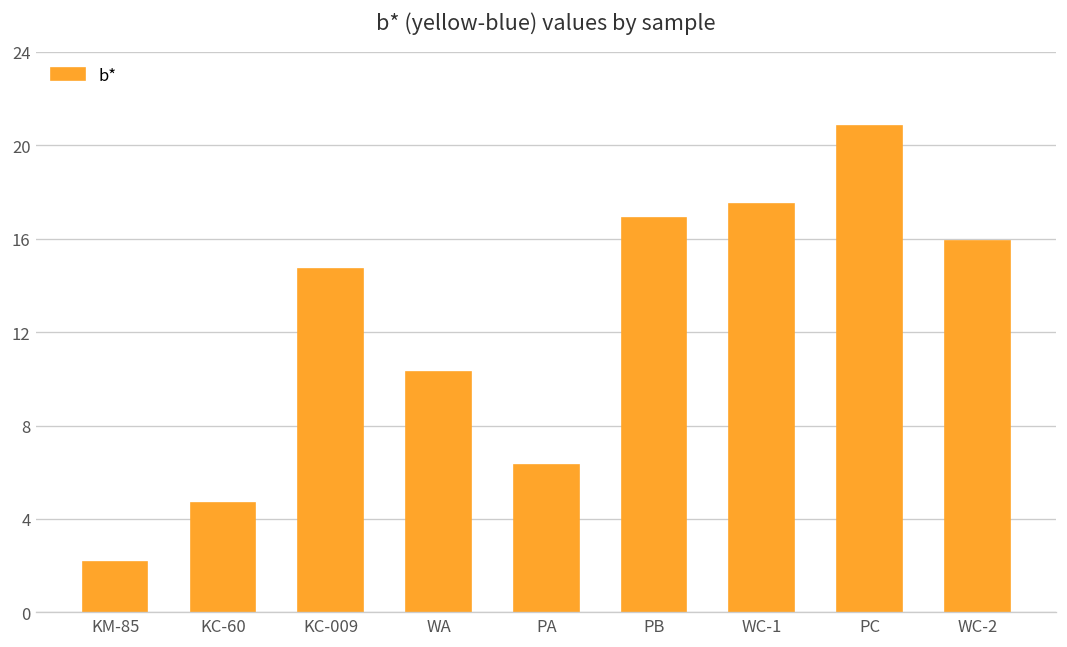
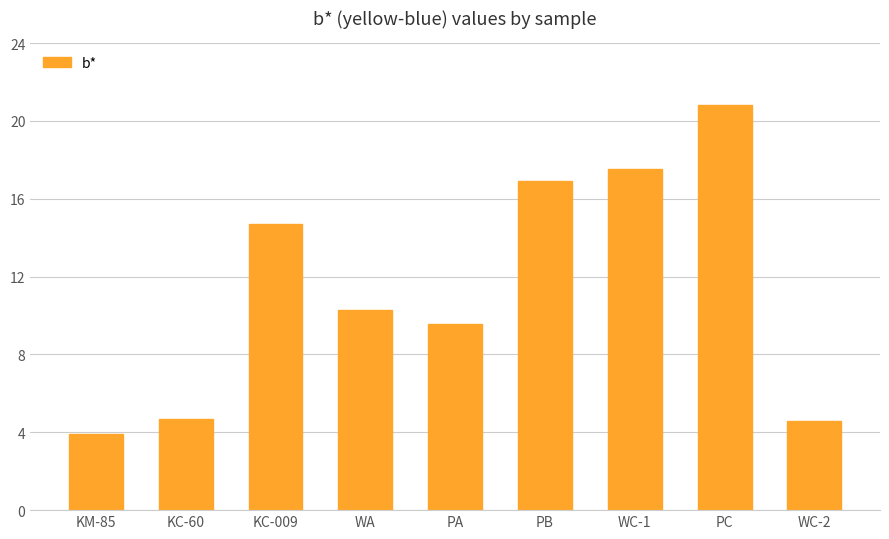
KM-85: 2.1 -> 3.9
PA: 6.3 -> 9.6
WC-2: 15.9 -> 4.6
